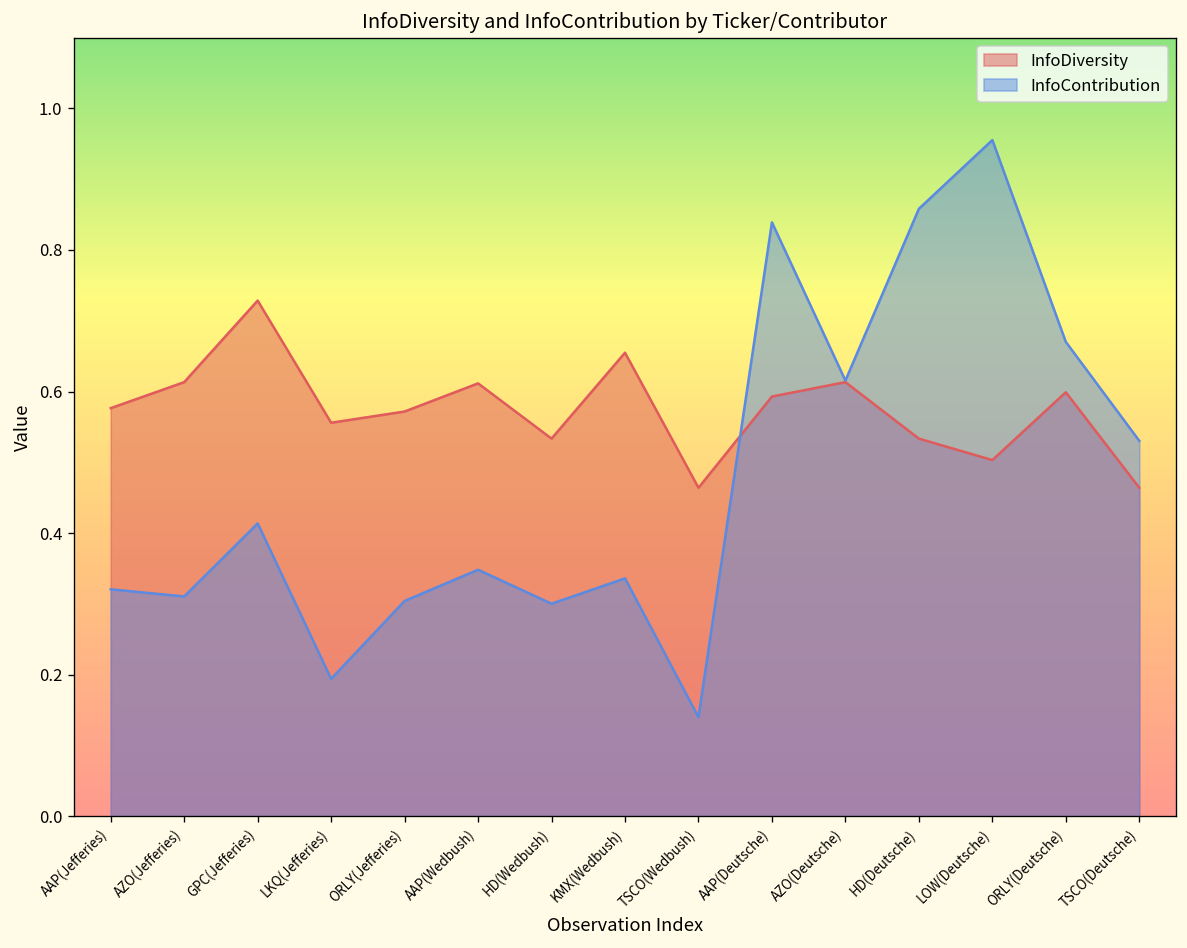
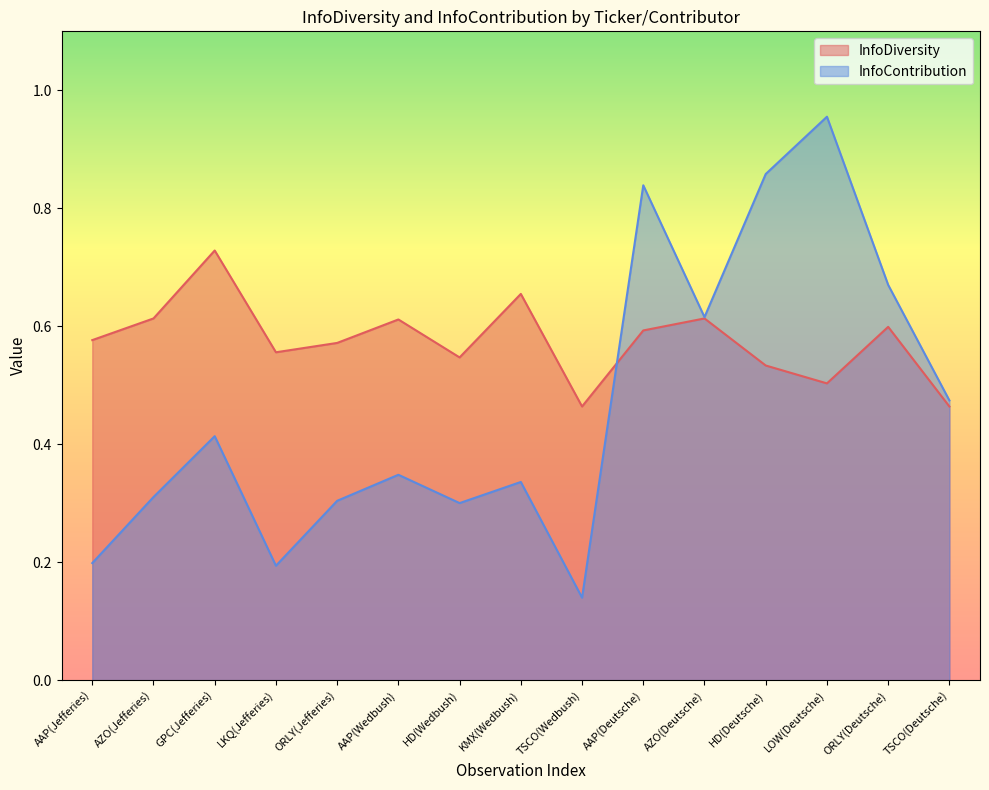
InfoContribution, AAP(Jefferies): 0.32 -> 0.20
InfoDiversity, HD(Wedbush): 0.53 -> 0.55
InfoContribution, TSCO(Deutsche): 0.53 -> 0.47
